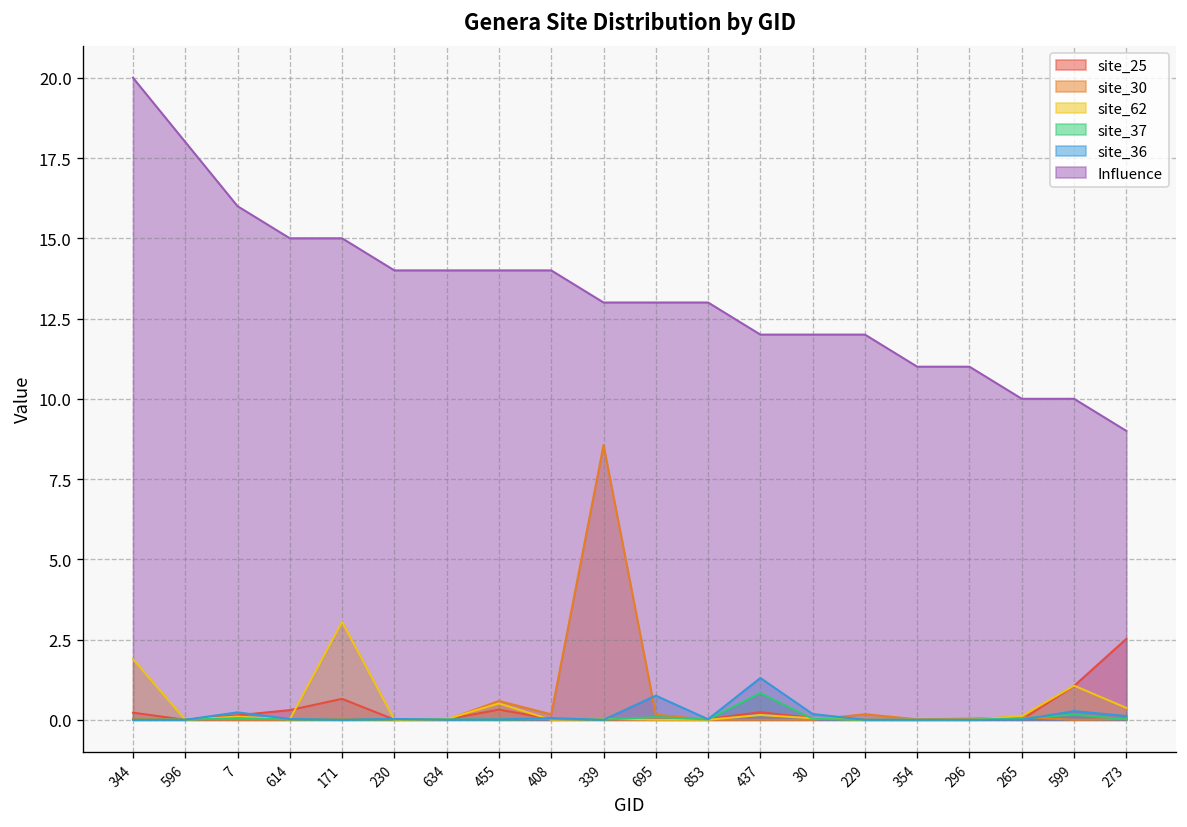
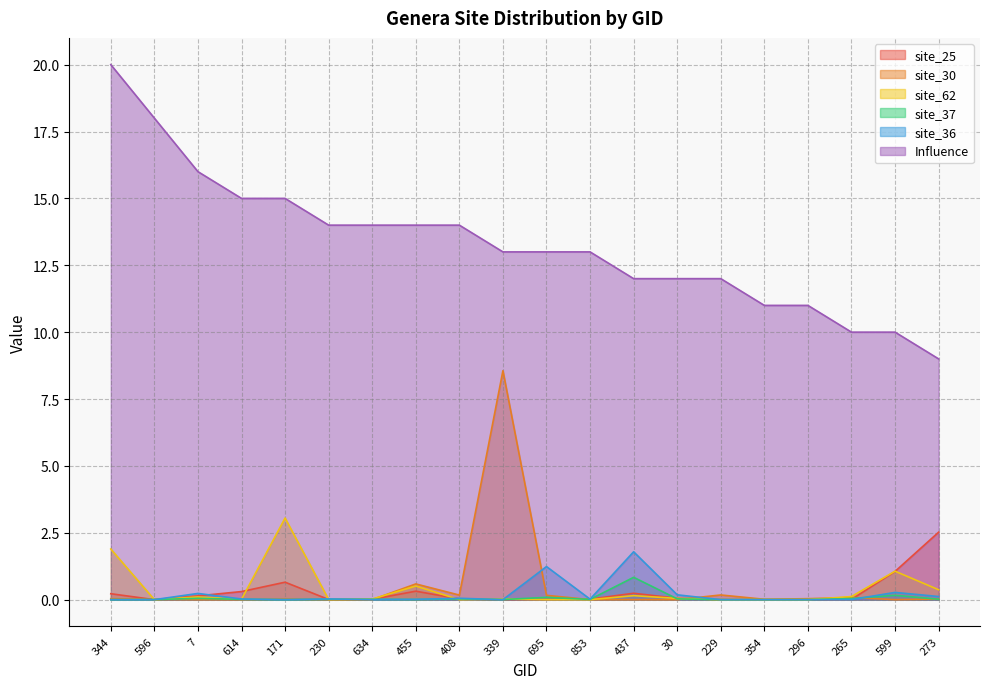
site_36, 695: 0.8 -> 1.2
site_36, 437: 1.3 -> 1.8
